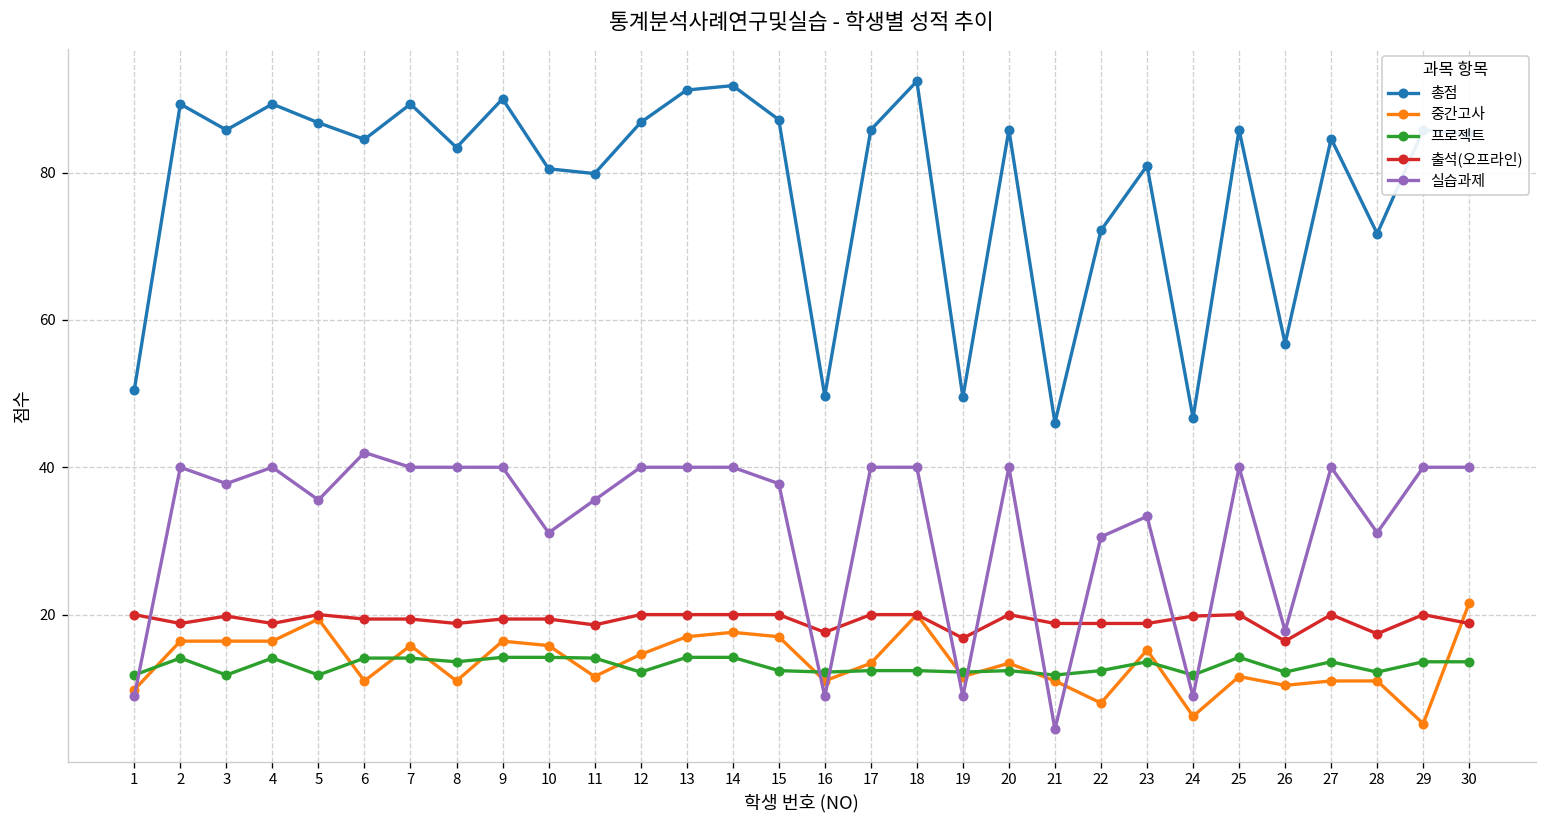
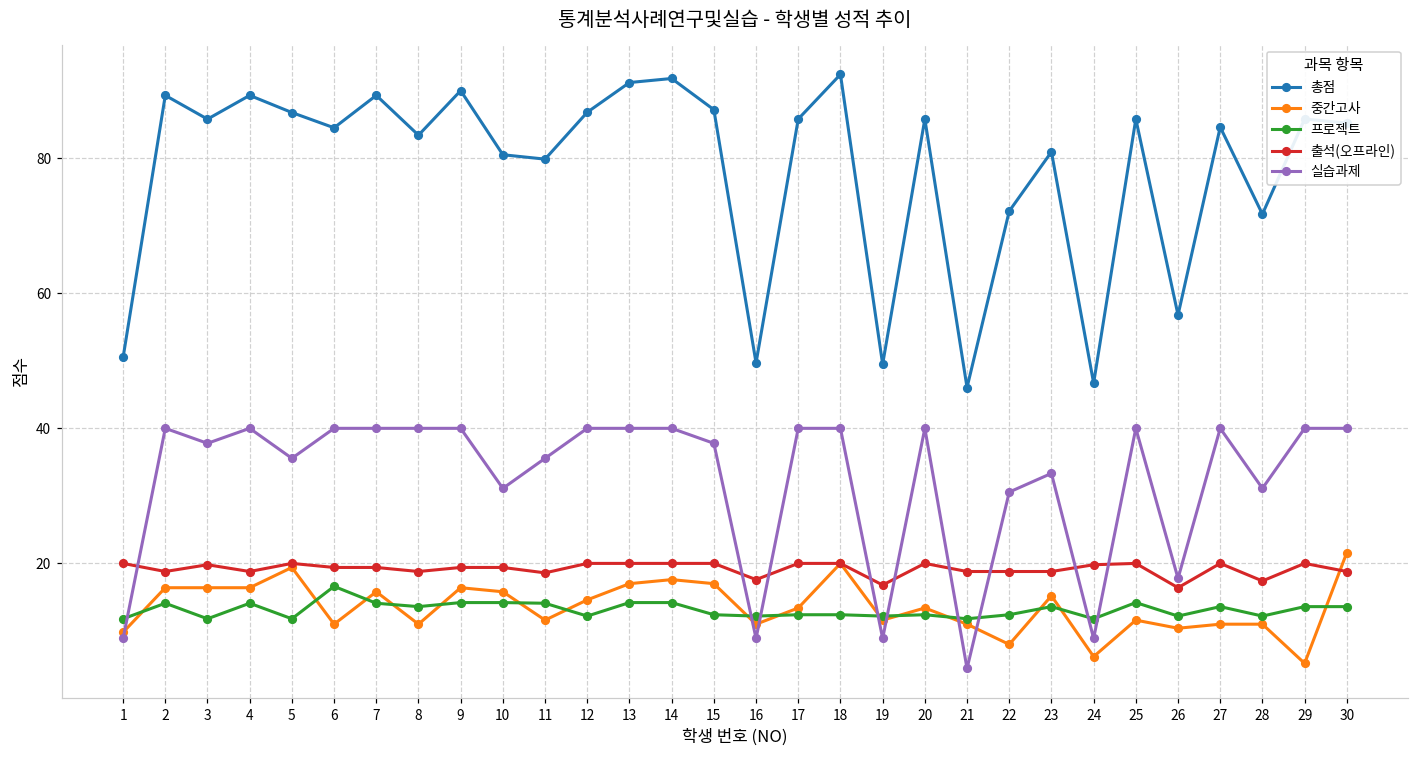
프로젝트, 6: 14 -> 17
실습과제, 6: 42 -> 40
